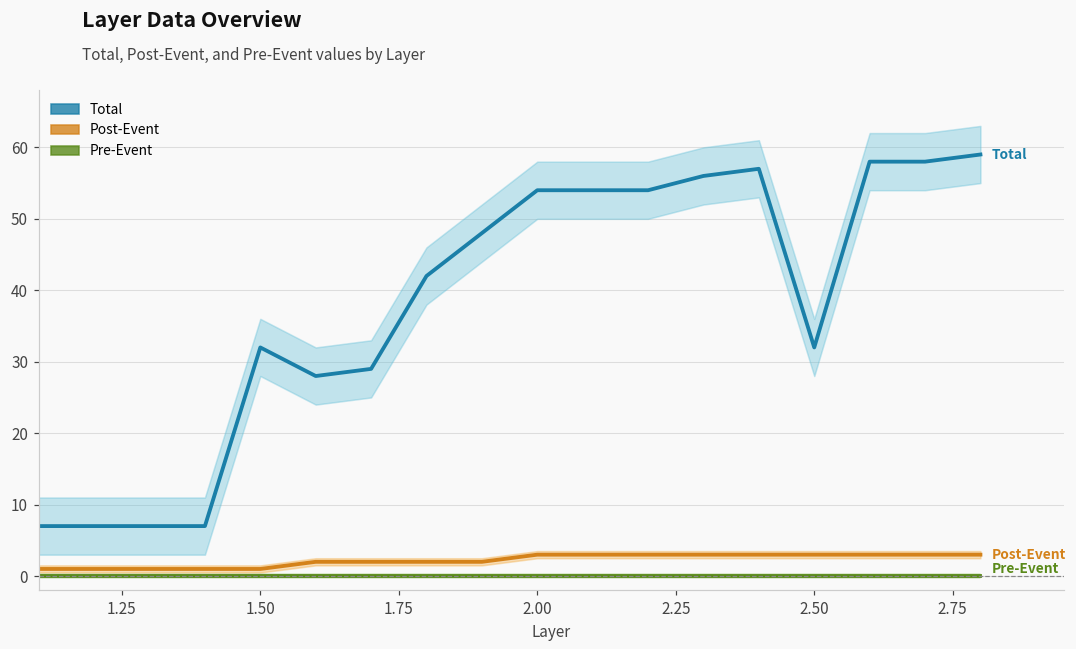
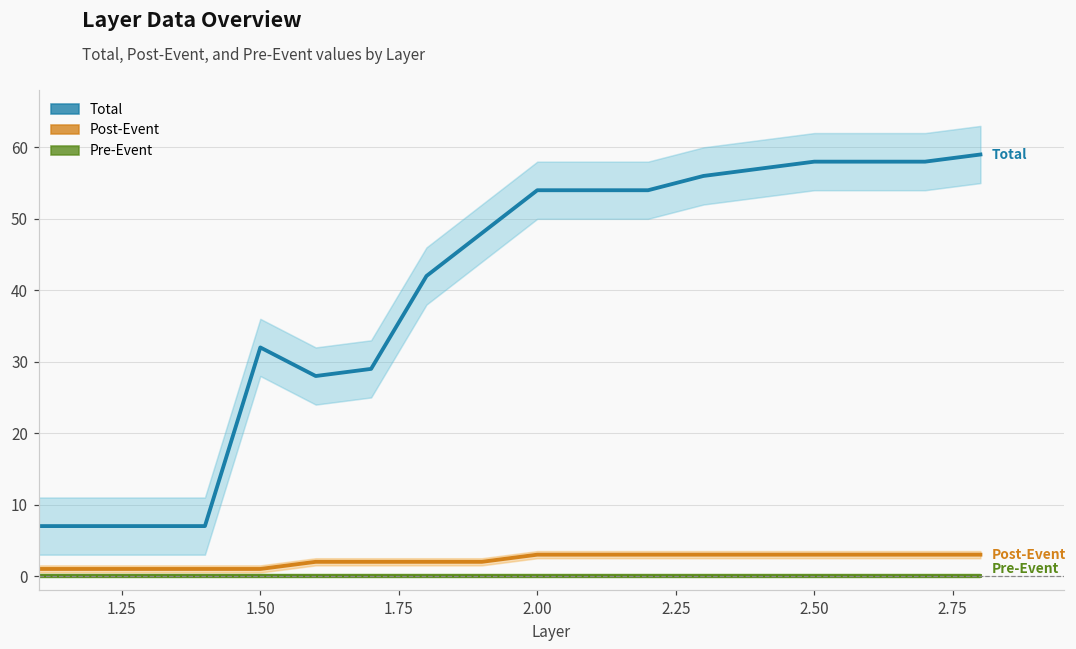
Total, 2.50: 32 -> 58
